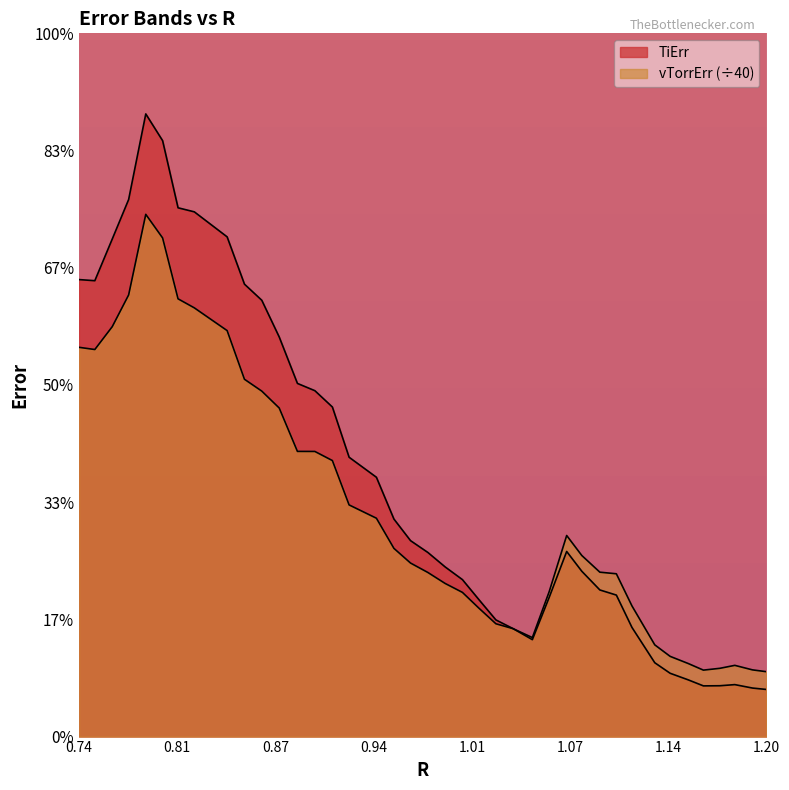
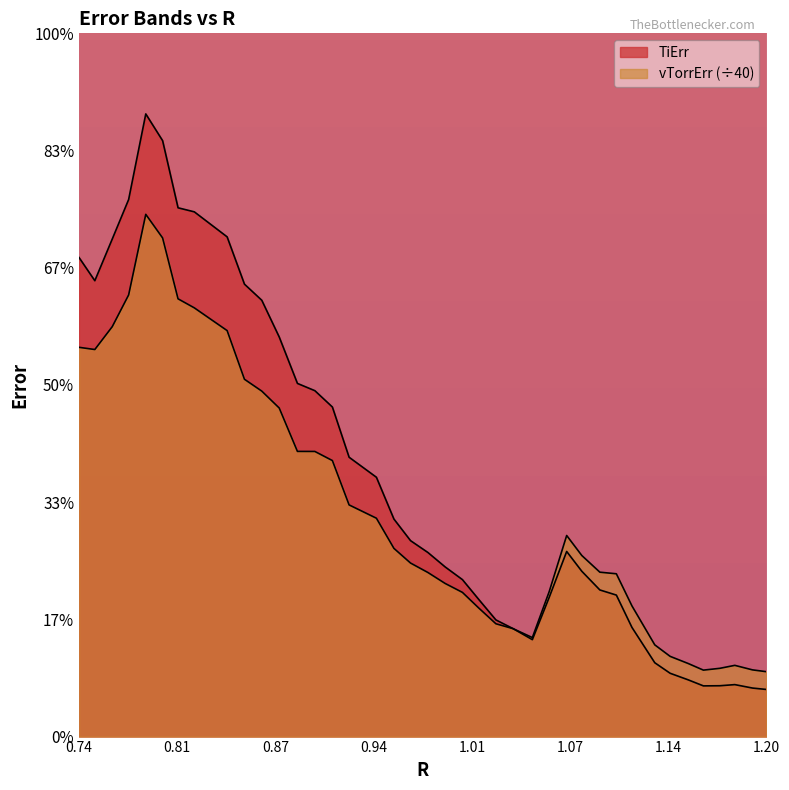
TiErr, 0.74: 65% -> 68%
